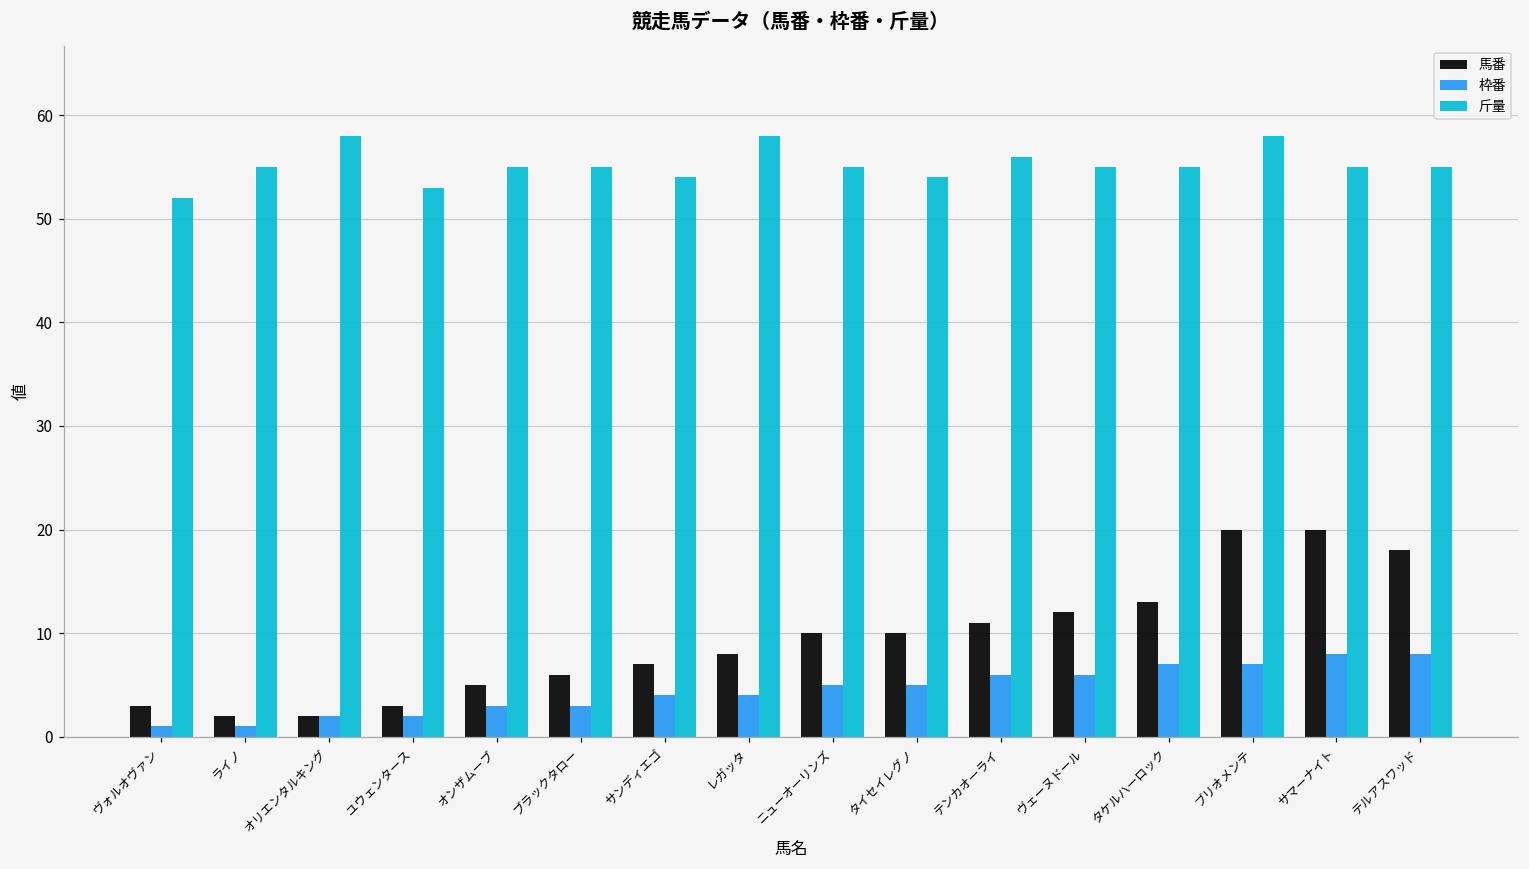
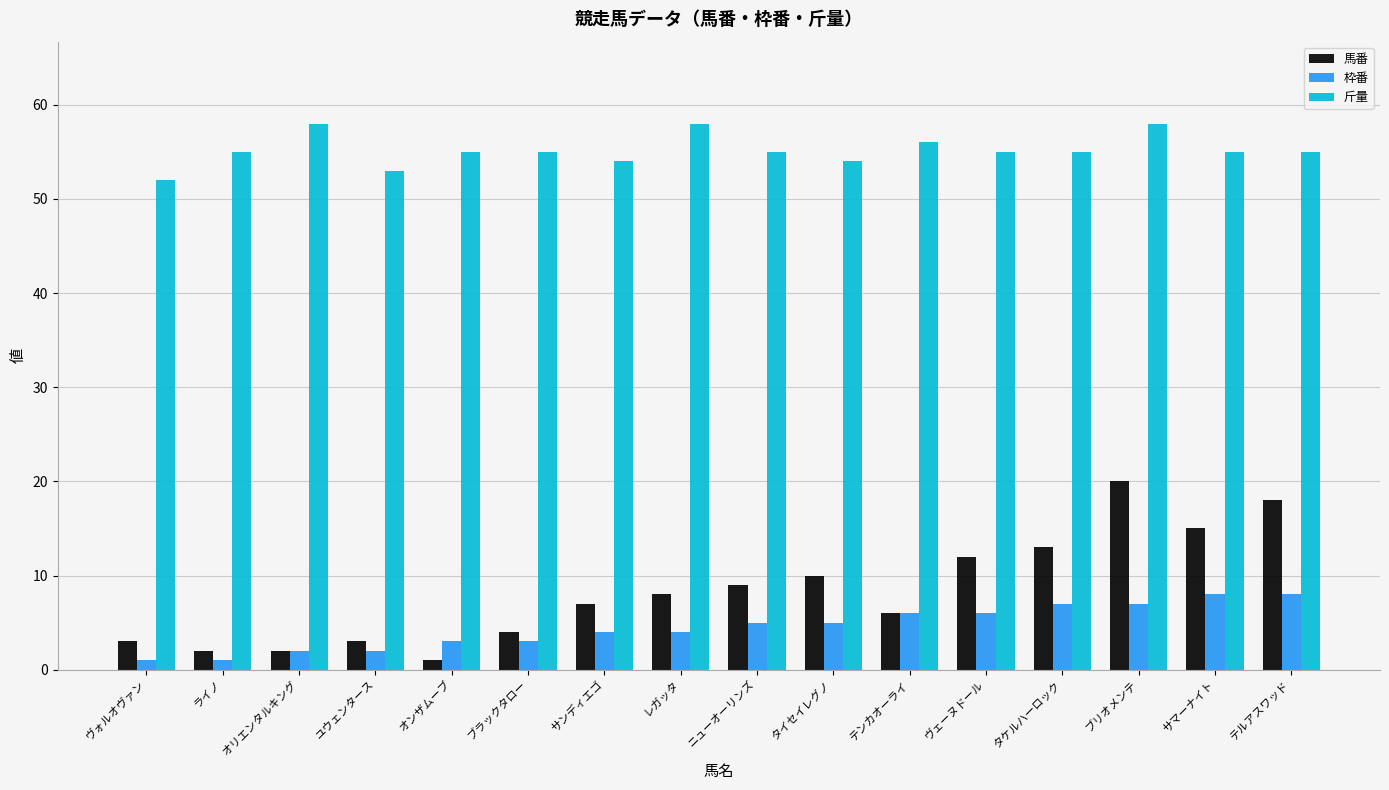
馬番, オンザムーブ: 5 -> 1
馬番, ブラックタロー: 6 -> 4
馬番, ニューオーリンズ: 10 -> 9
馬番, テンカオーライ: 11 -> 6
馬番, サマーナイト: 20 -> 15
